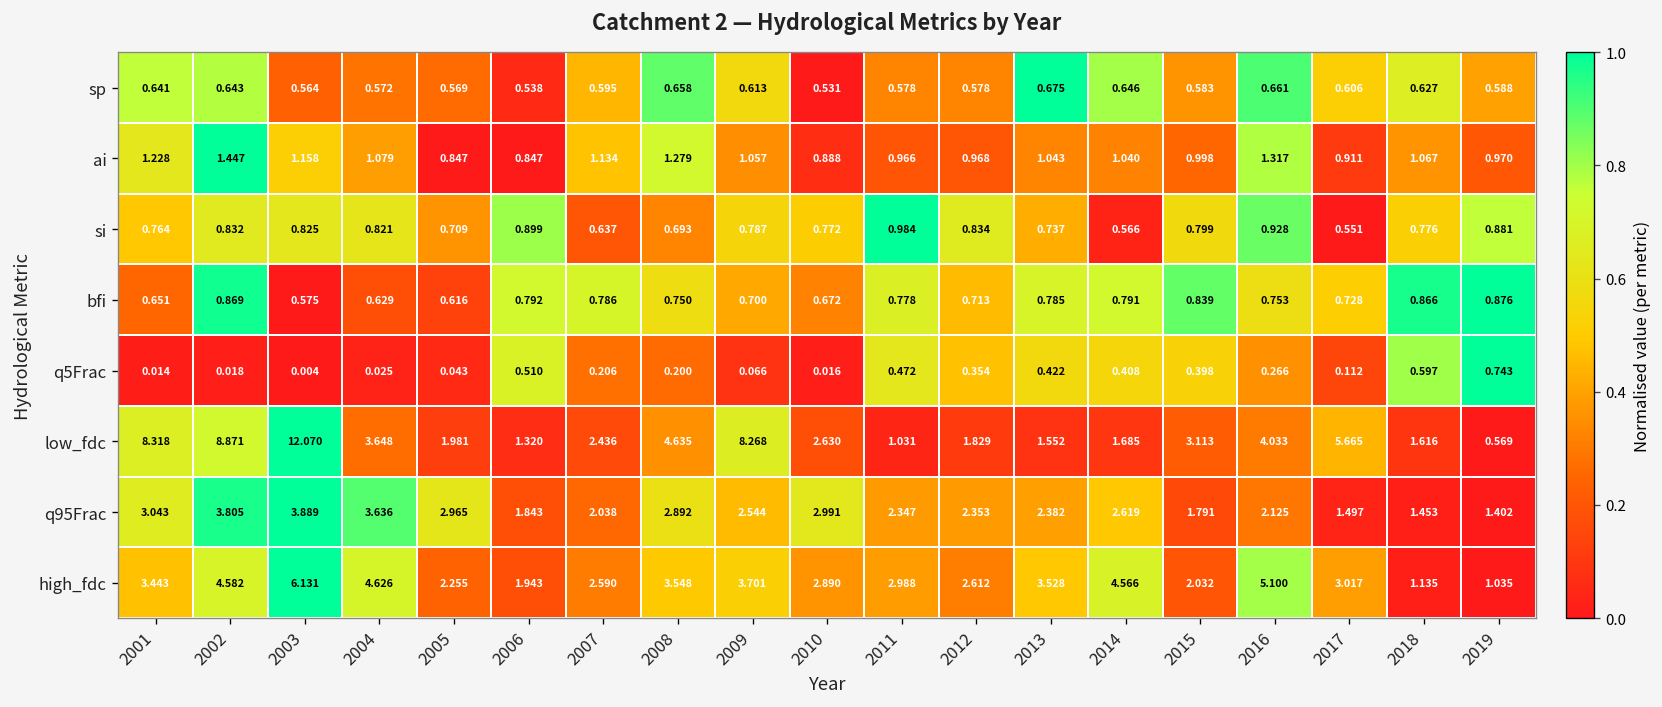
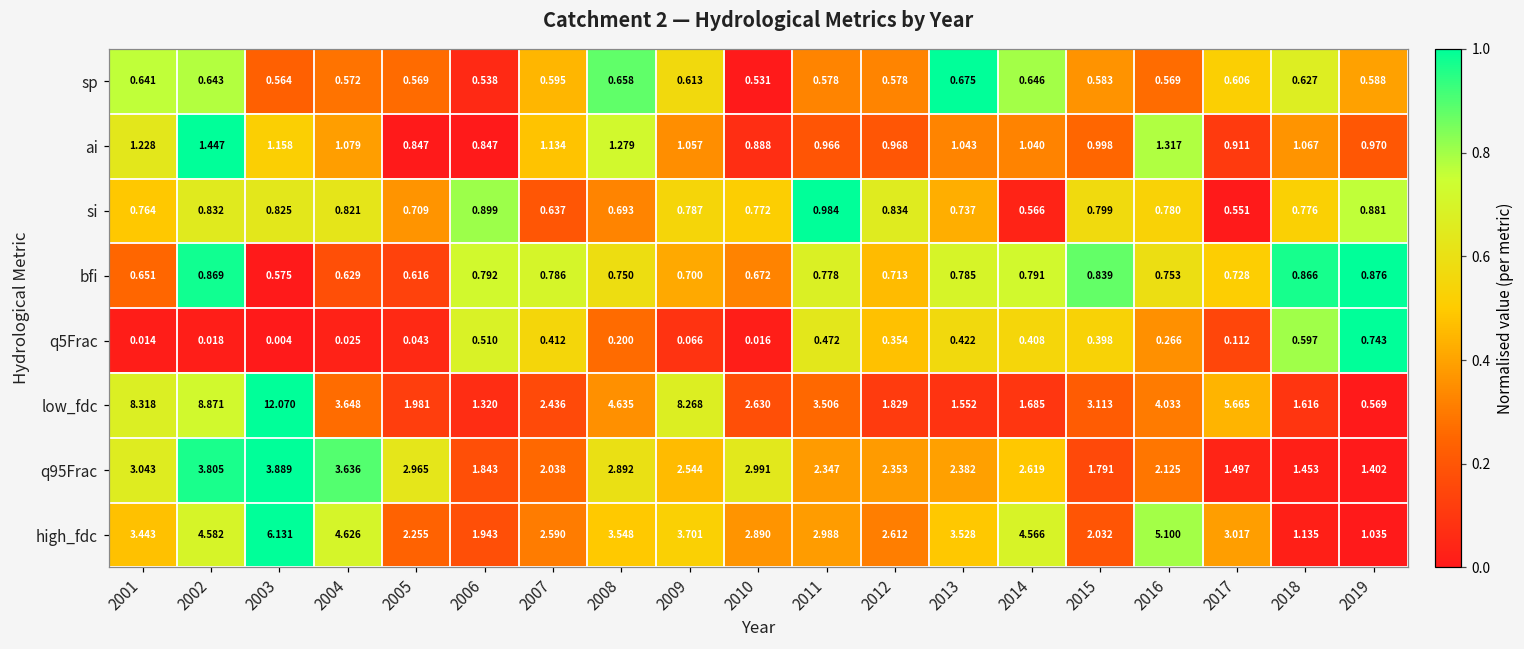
sp, 2016: 0.661 -> 0.569
si, 2016: 0.928 -> 0.780
q5Frac, 2007: 0.206 -> 0.412
low_fdc, 2011: 1.031 -> 3.506
